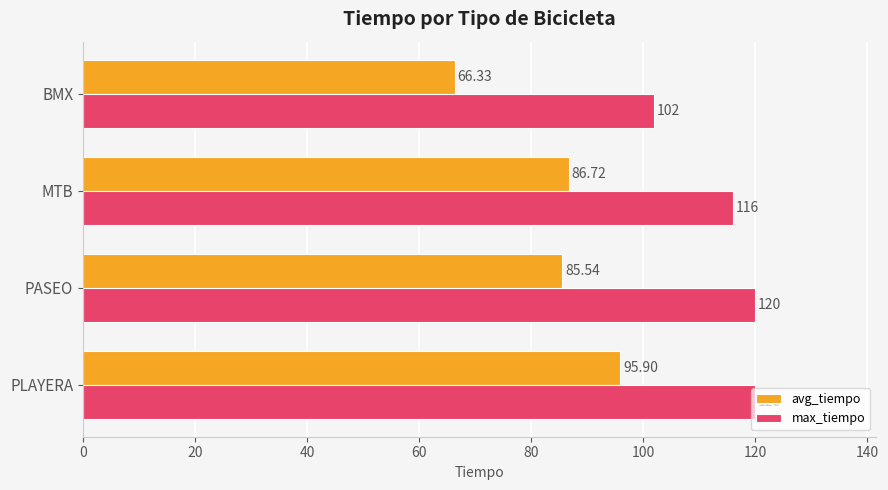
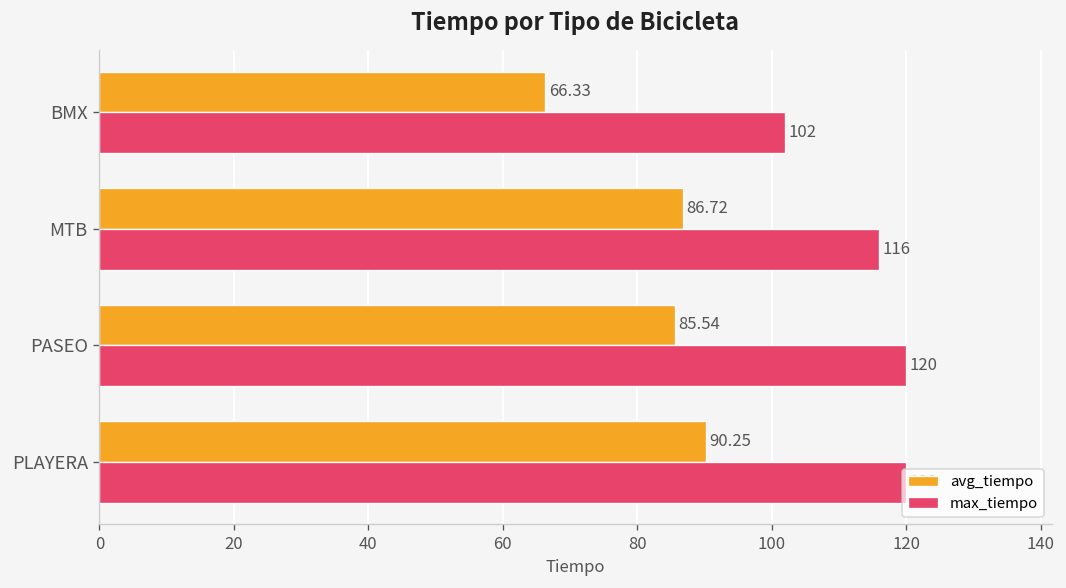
avg_tiempo, PLAYERA: 95.90 -> 90.25
